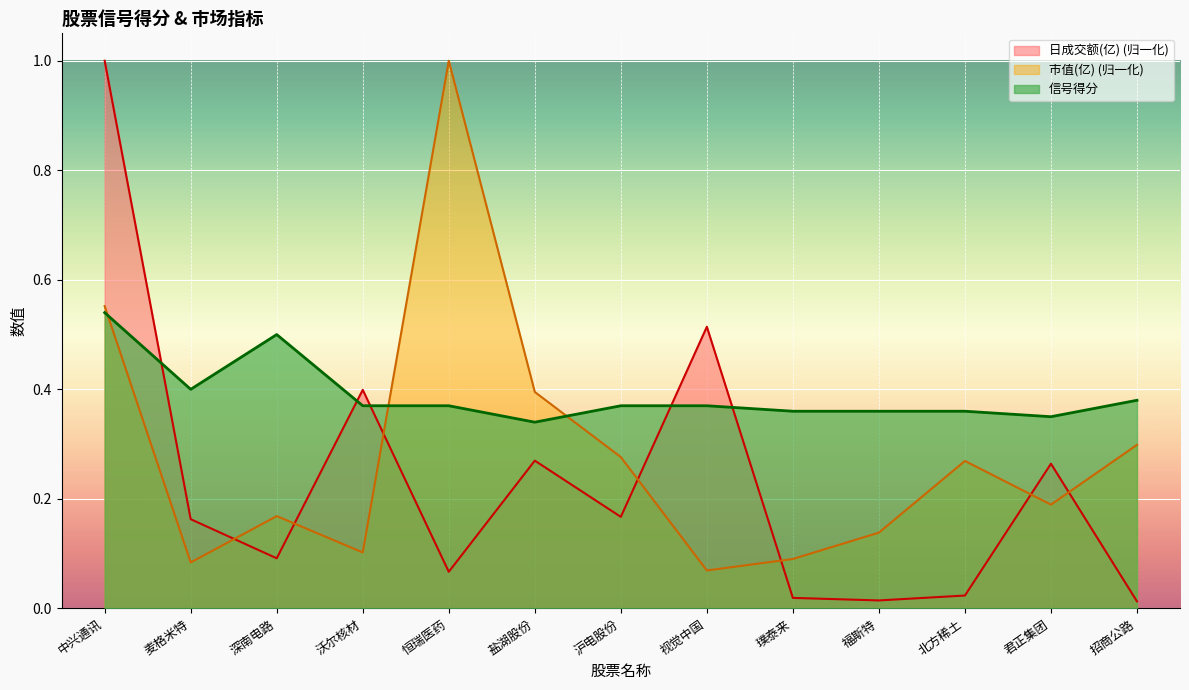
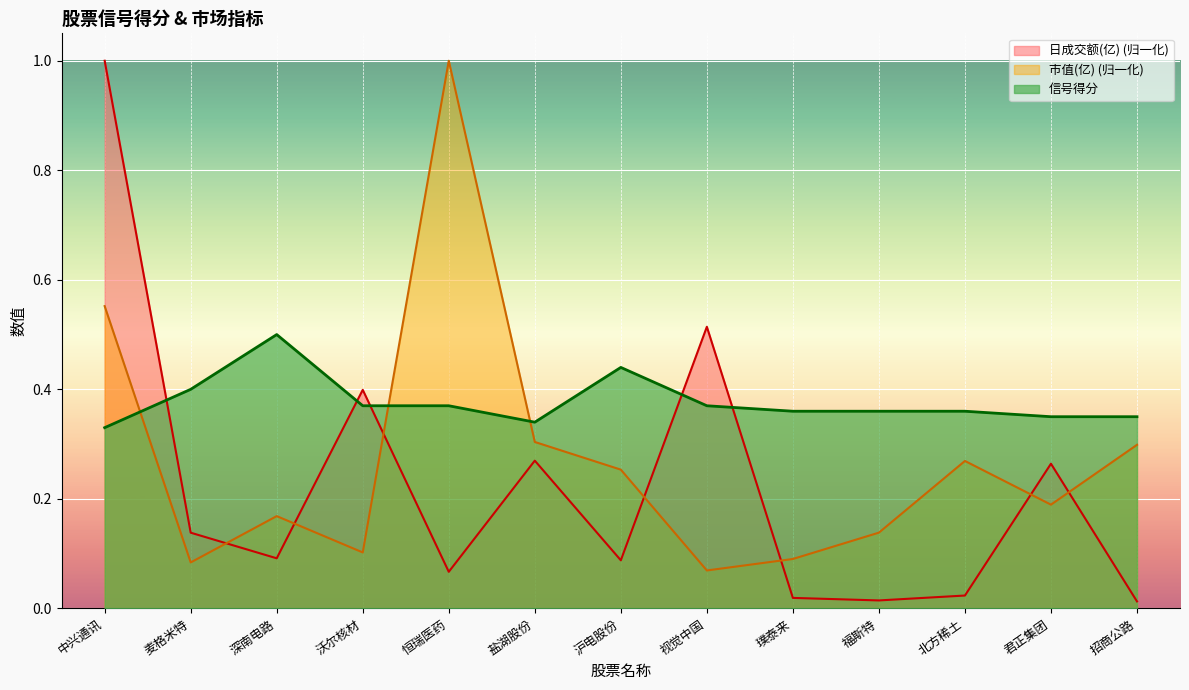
信号得分, 中兴通讯: 0.54 -> 0.33
日成交额(亿) (归一化), 麦格米特: 0.16 -> 0.14
市值(亿) (归一化), 盐湖股份: 0.40 -> 0.30
日成交额(亿) (归一化), 沪电股份: 0.17 -> 0.09
市值(亿) (归一化), 沪电股份: 0.28 -> 0.25
信号得分, 沪电股份: 0.37 -> 0.44
信号得分, 招商公路: 0.38 -> 0.35
